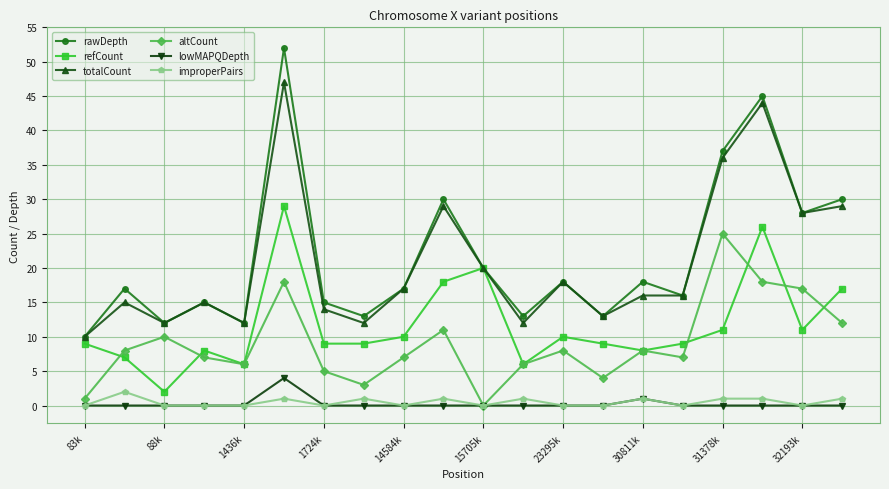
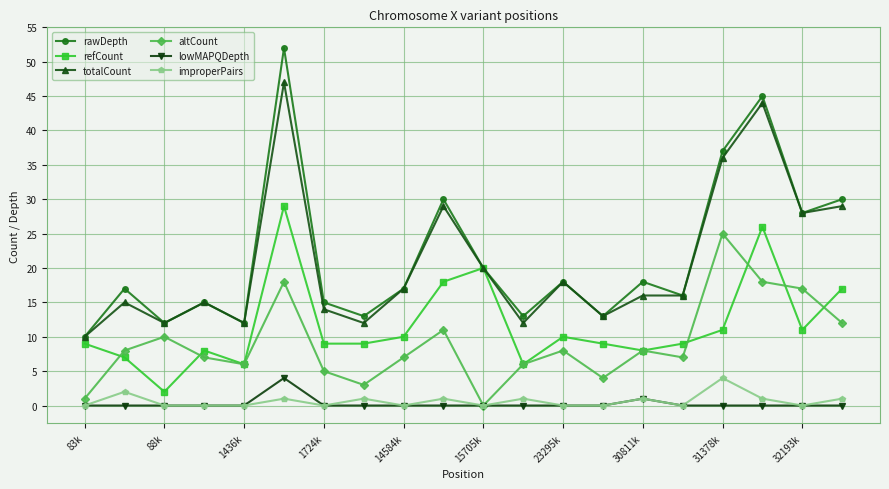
improperPairs, 31378k: 1 -> 4
